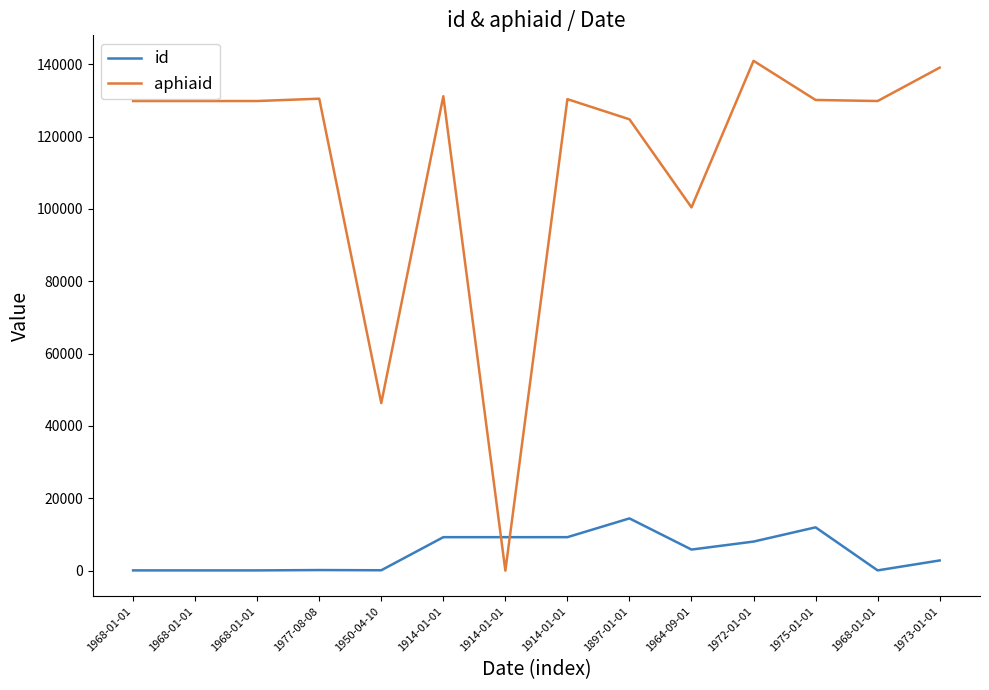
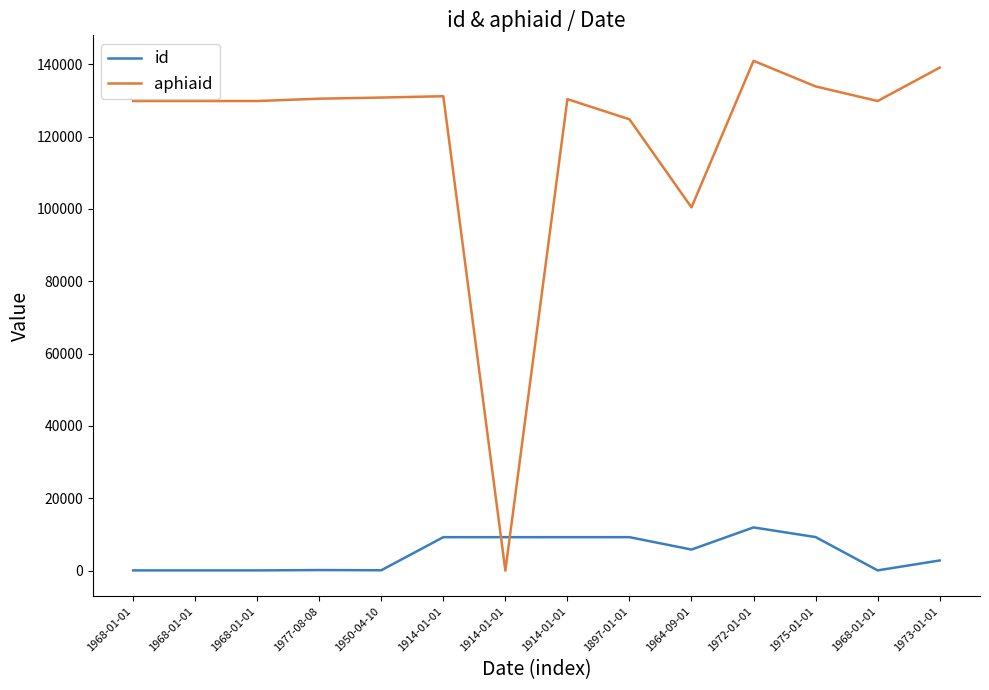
aphiaid, 1950-04-10: 46000 -> 131000
id, 1897-01-01: 14000 -> 9000
id, 1972-01-01: 8000 -> 12000
id, 1975-01-01: 12000 -> 9000
aphiaid, 1975-01-01: 130000 -> 134000
